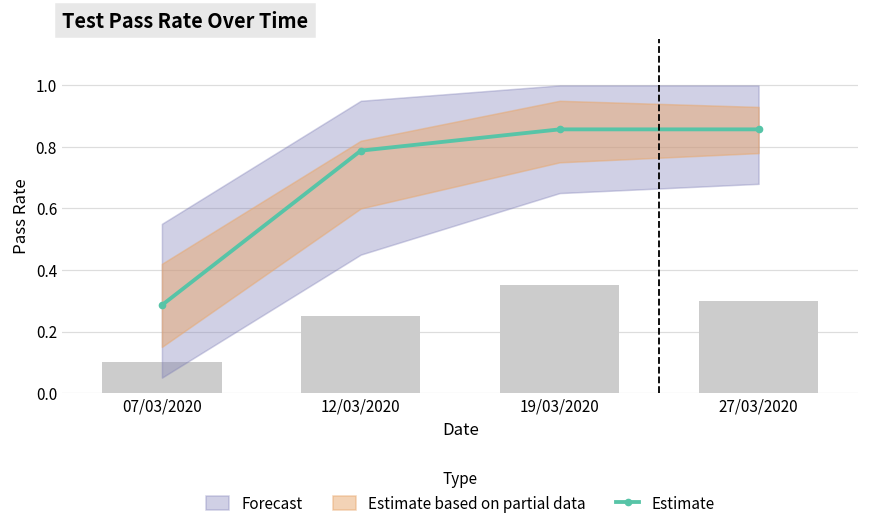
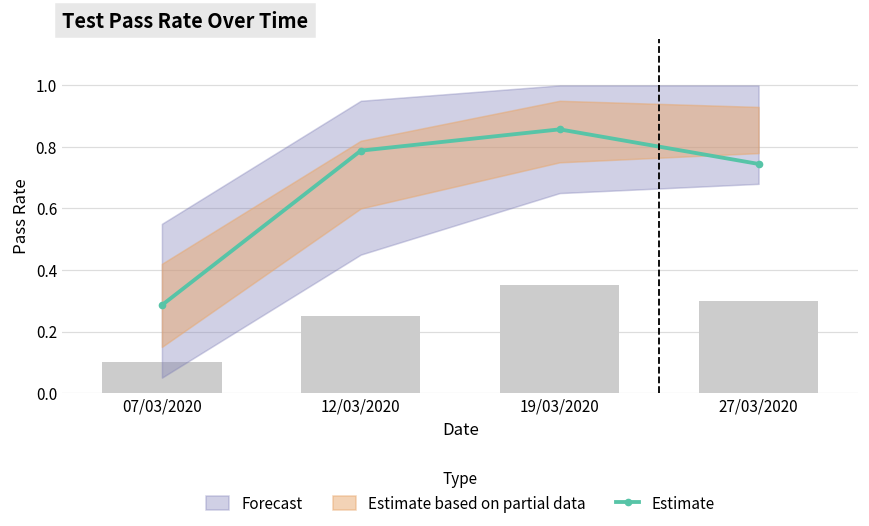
Estimate, 27/03/2020: 0.86 -> 0.74
